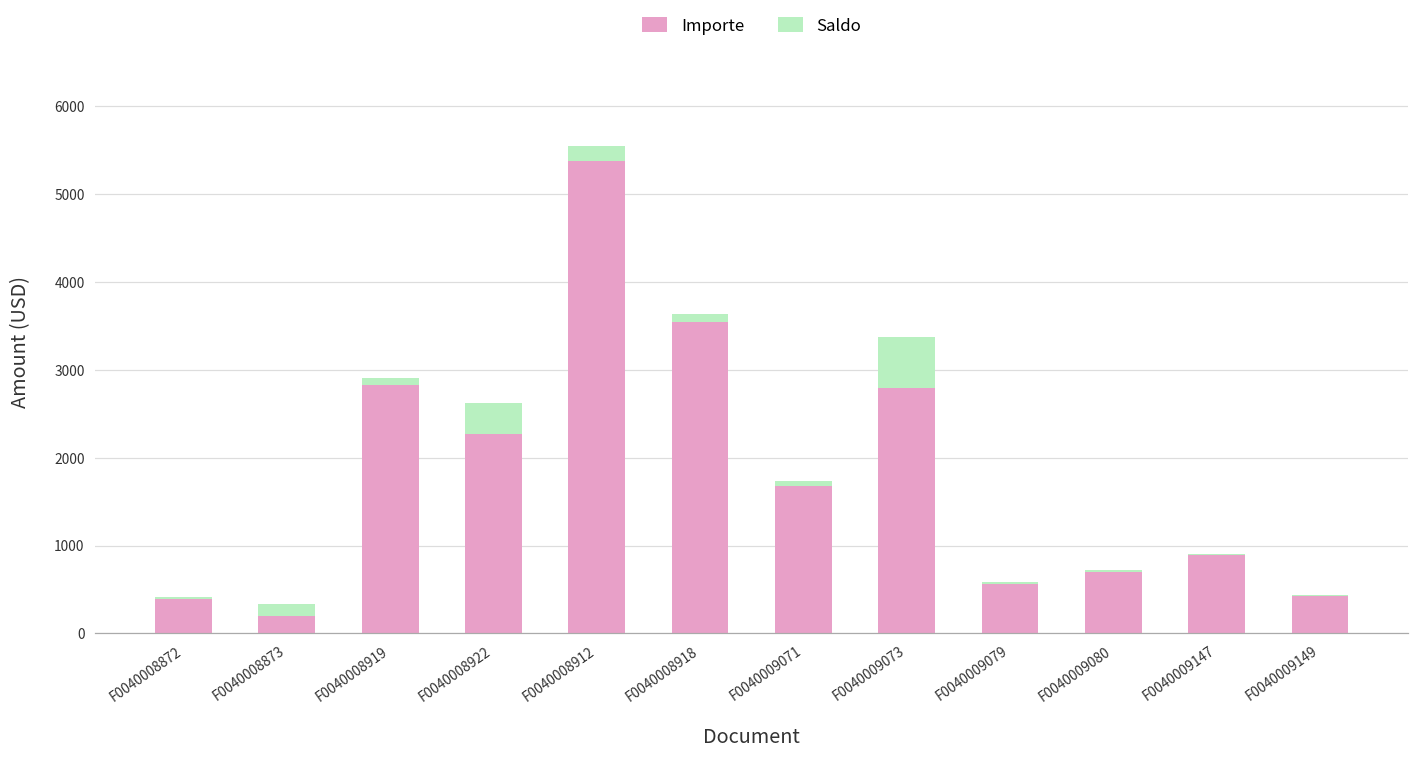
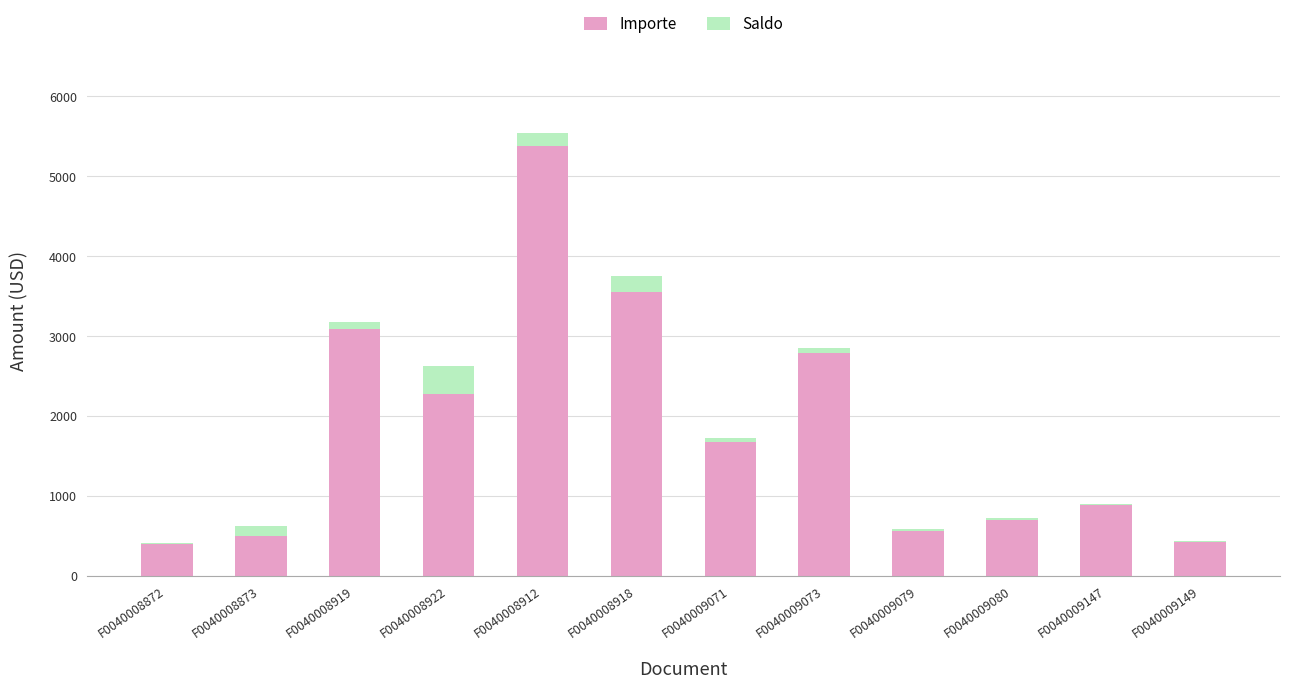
Importe, F0040008873: 200 -> 500
Importe, F0040008919: 2800 -> 3100
Saldo, F0040008918: 100 -> 200
Saldo, F0040009073: 600 -> 100
